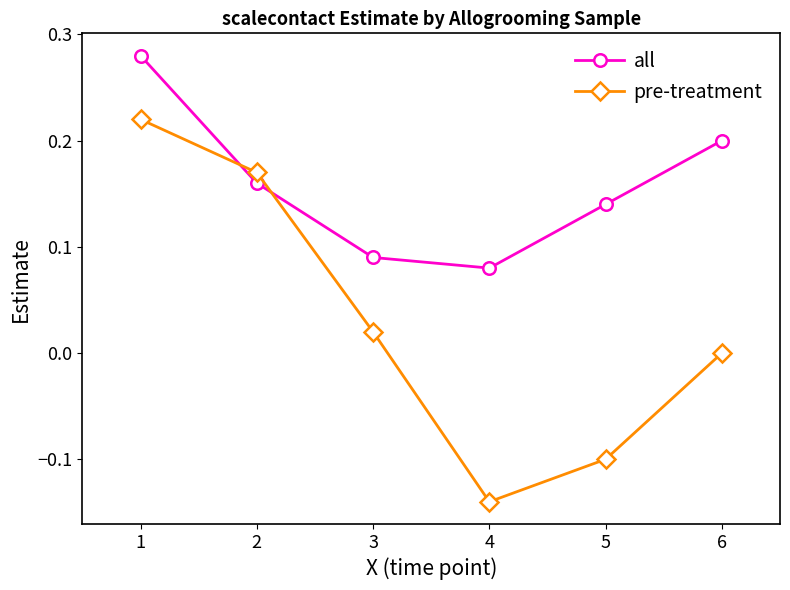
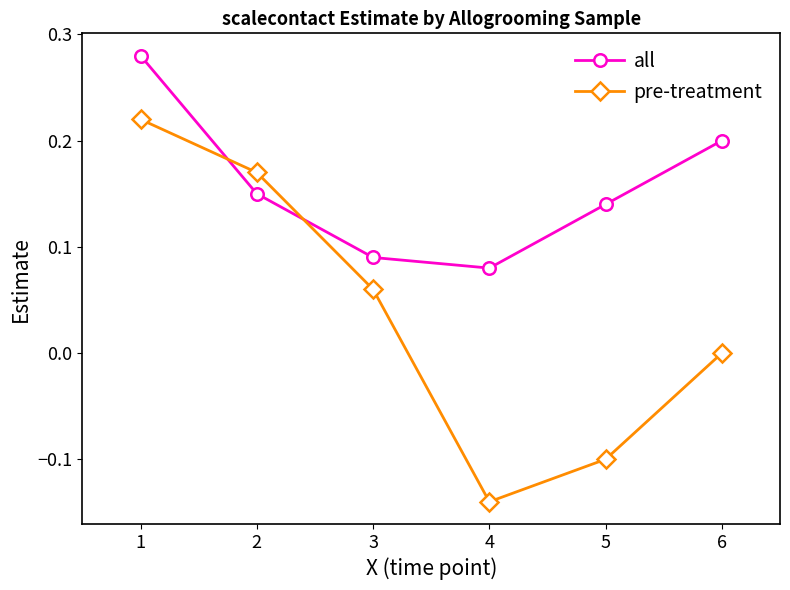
all, 2: 0.16 -> 0.15
pre-treatment, 3: 0.02 -> 0.06
